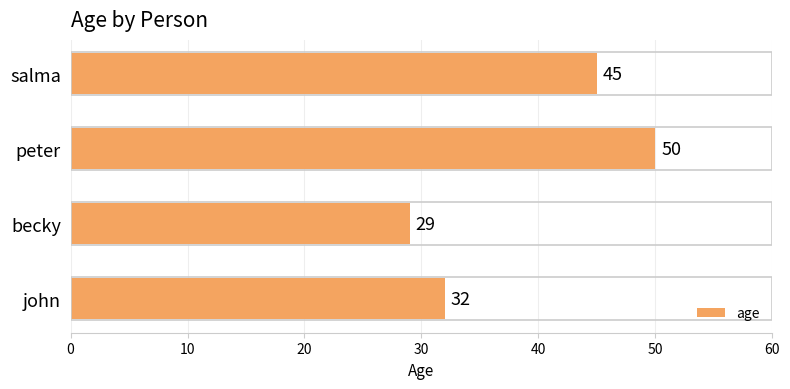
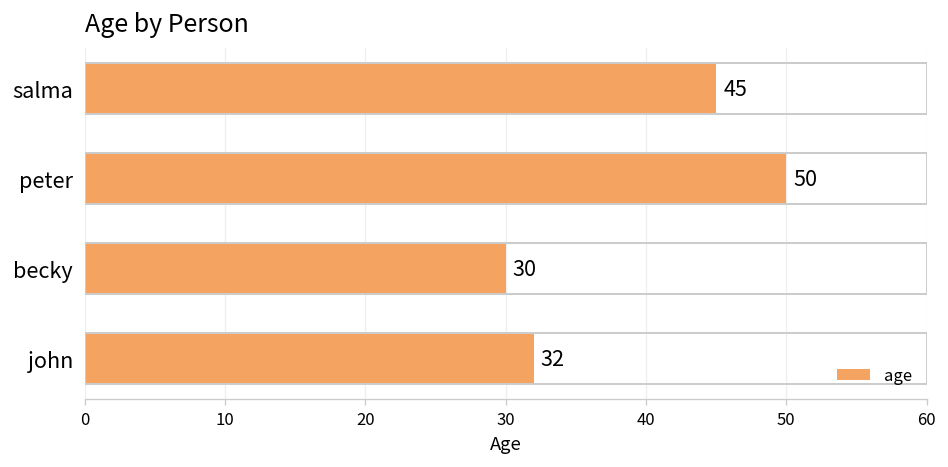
becky: 29 -> 30
